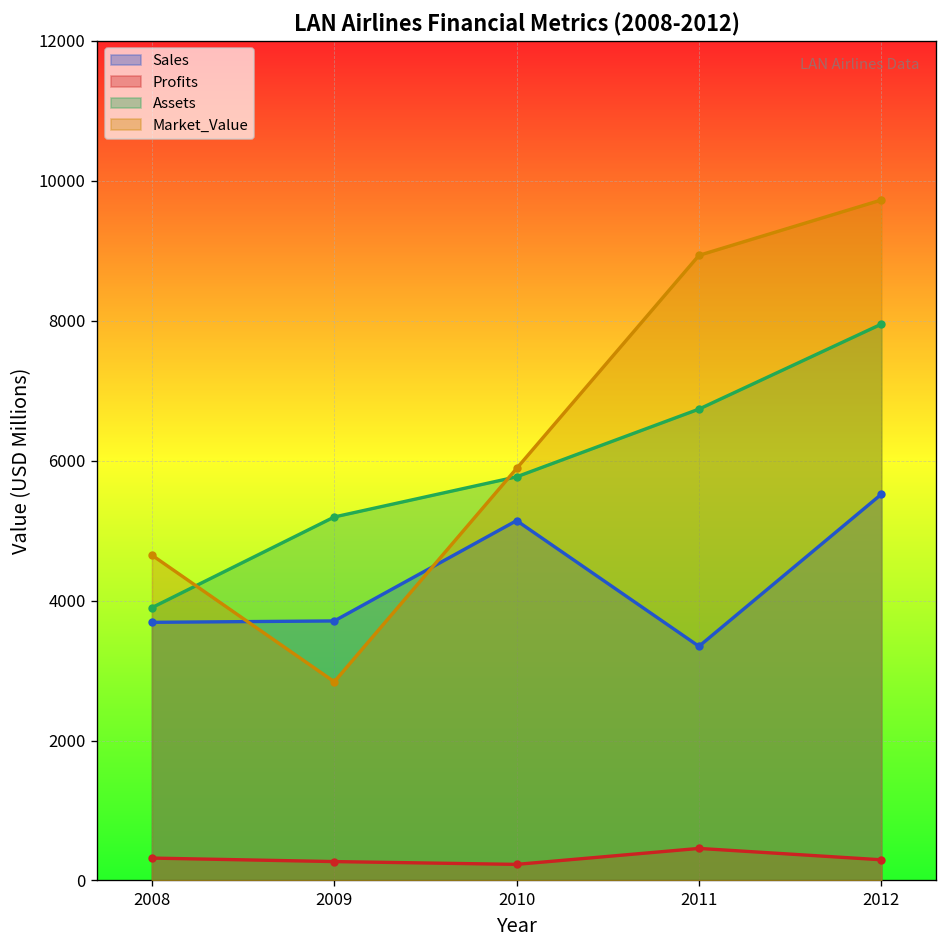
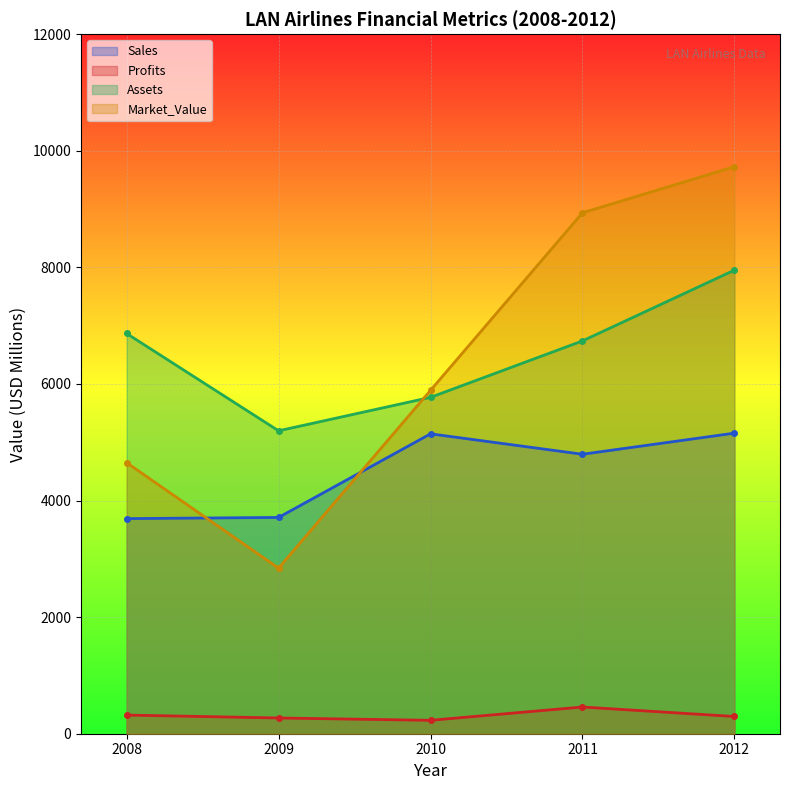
Assets, 2008: 3900 -> 6900
Sales, 2011: 3300 -> 4800
Sales, 2012: 5500 -> 5200
